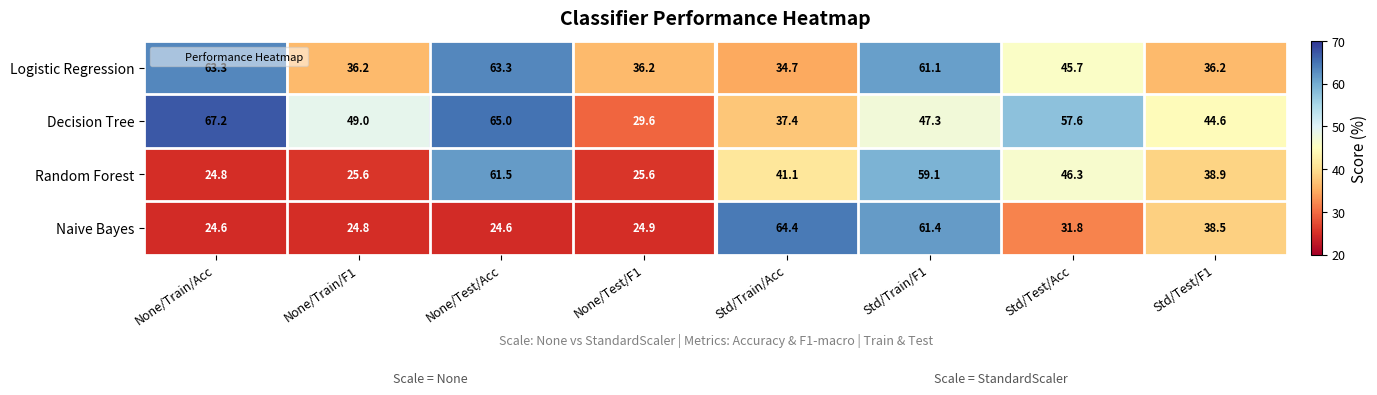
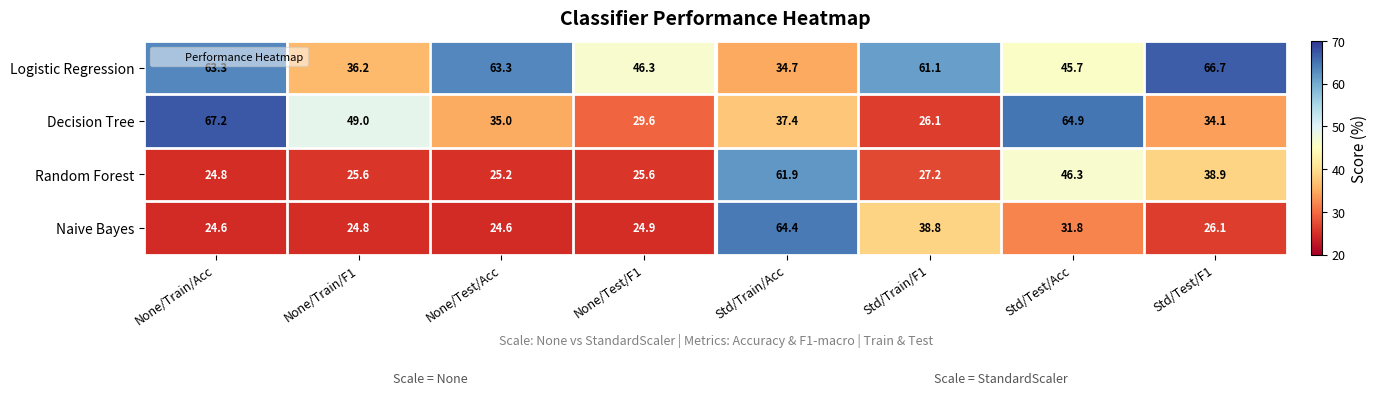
Logistic Regression, None/Test/F1: 36.2 -> 46.3
Logistic Regression, Std/Test/F1: 36.2 -> 66.7
Decision Tree, None/Test/Acc: 65.0 -> 35.0
Decision Tree, Std/Train/F1: 47.3 -> 26.1
Decision Tree, Std/Test/Acc: 57.6 -> 64.9
Decision Tree, Std/Test/F1: 44.6 -> 34.1
Random Forest, None/Test/Acc: 61.5 -> 25.2
Random Forest, Std/Train/Acc: 41.1 -> 61.9
Random Forest, Std/Train/F1: 59.1 -> 27.2
Naive Bayes, Std/Train/F1: 61.4 -> 38.8
Naive Bayes, Std/Test/F1: 38.5 -> 26.1
